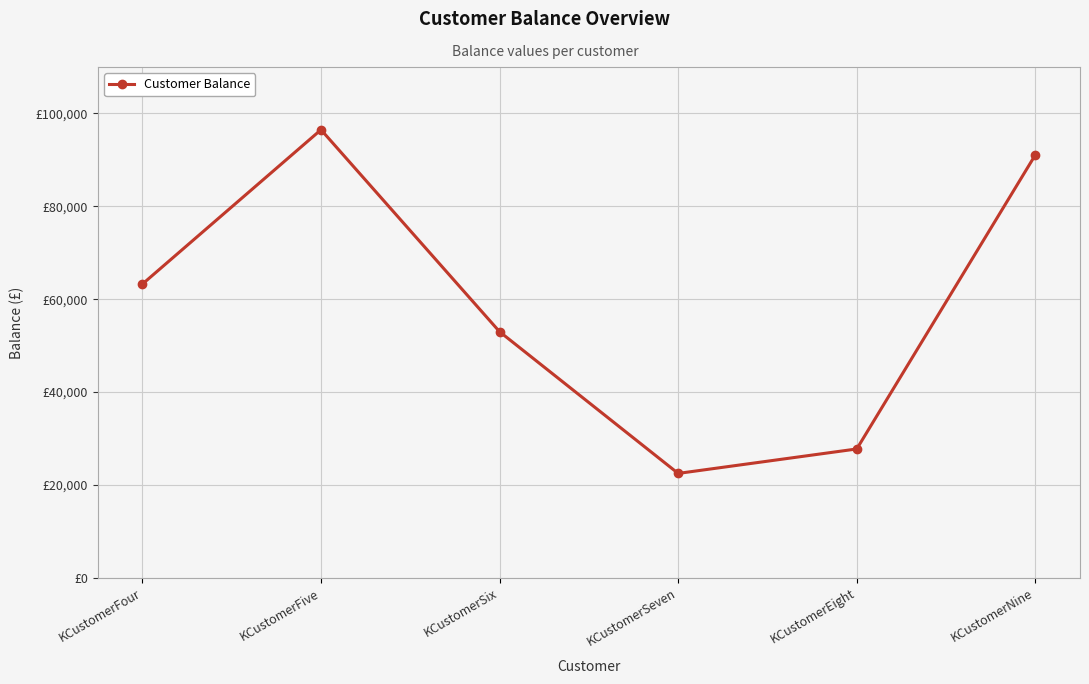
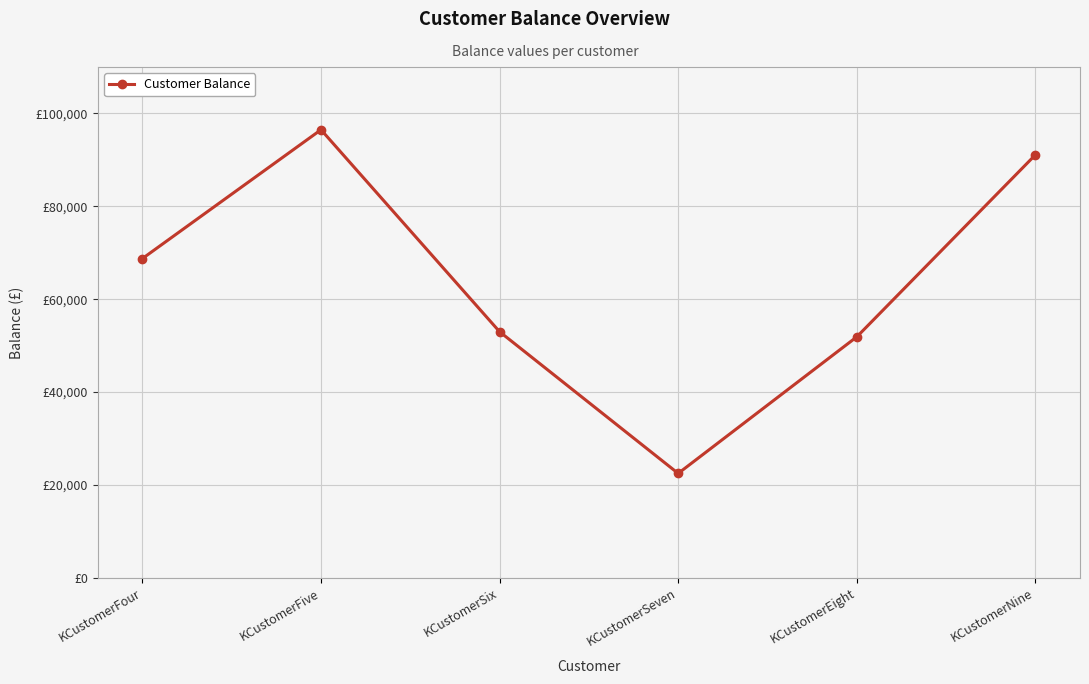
KCustomerFour: £63,000 -> £69,000
KCustomerEight: £28,000 -> £52,000
